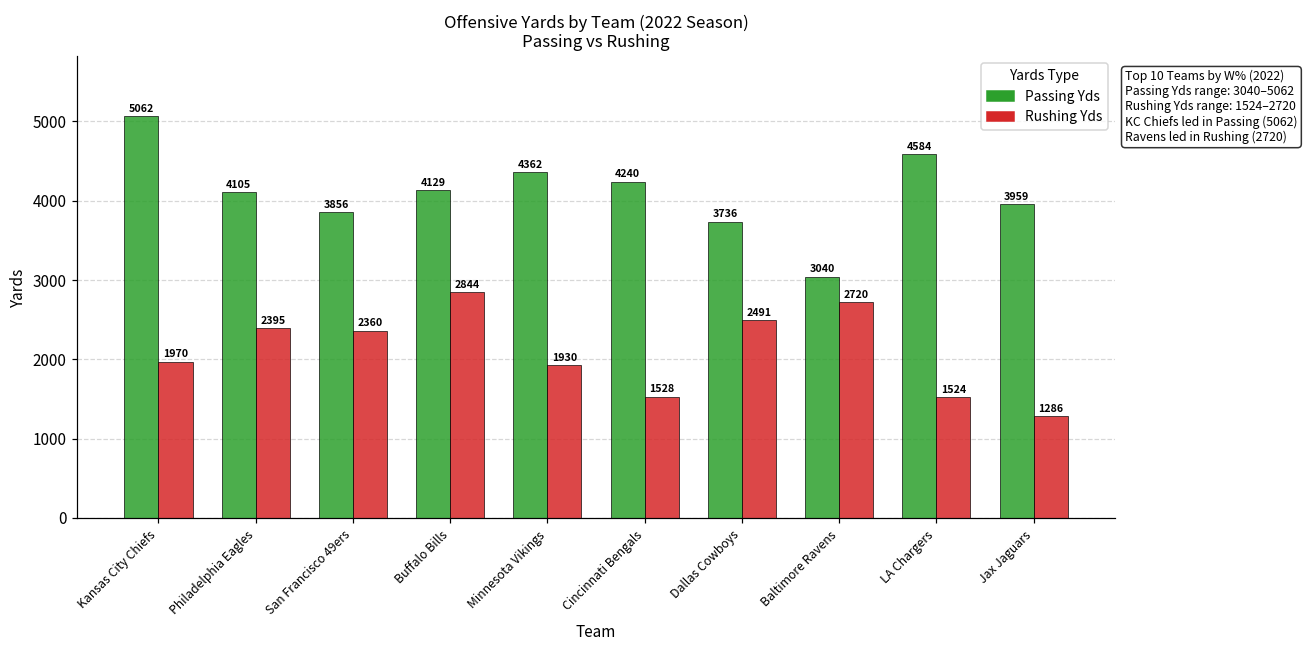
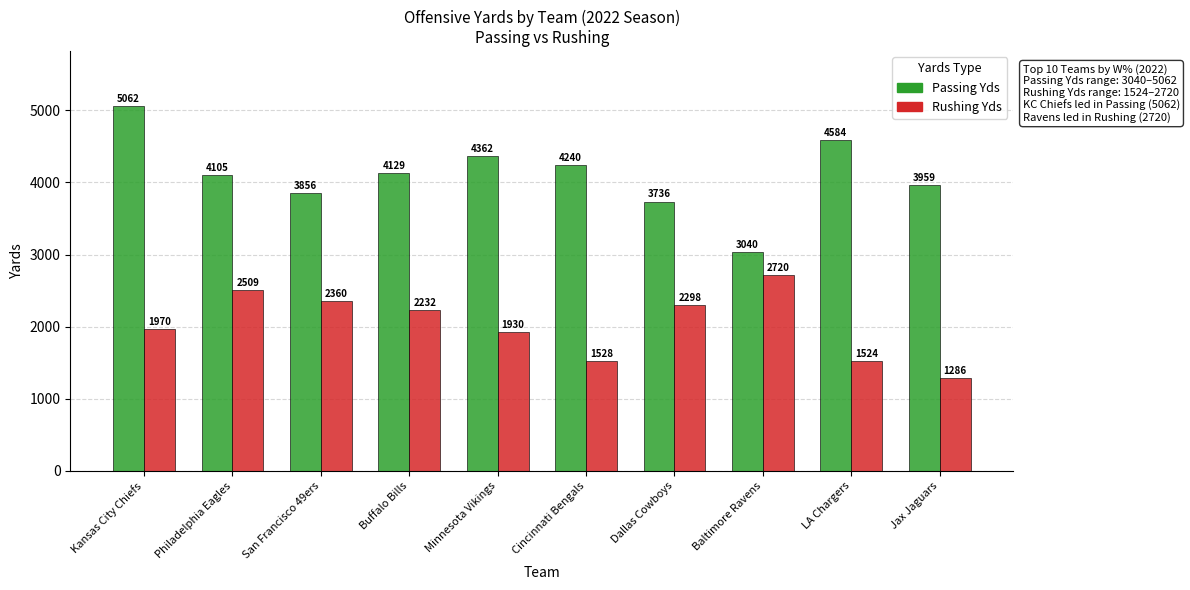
Rushing Yds, Philadelphia Eagles: 2395 -> 2509
Rushing Yds, Buffalo Bills: 2844 -> 2232
Rushing Yds, Dallas Cowboys: 2491 -> 2298
